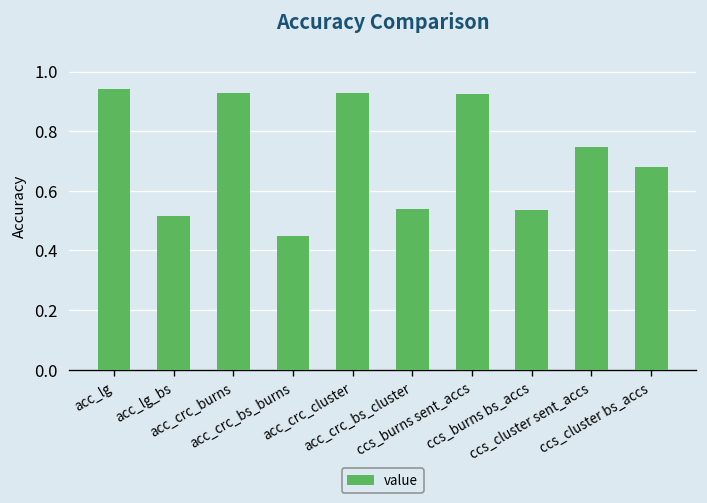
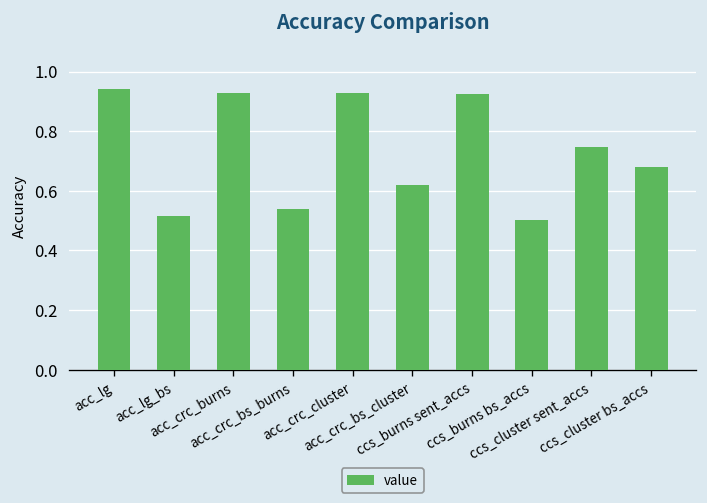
acc_crc_bs_burns: 0.45 -> 0.54
acc_crc_bs_cluster: 0.54 -> 0.62
ccs_burns bs_accs: 0.54 -> 0.50
